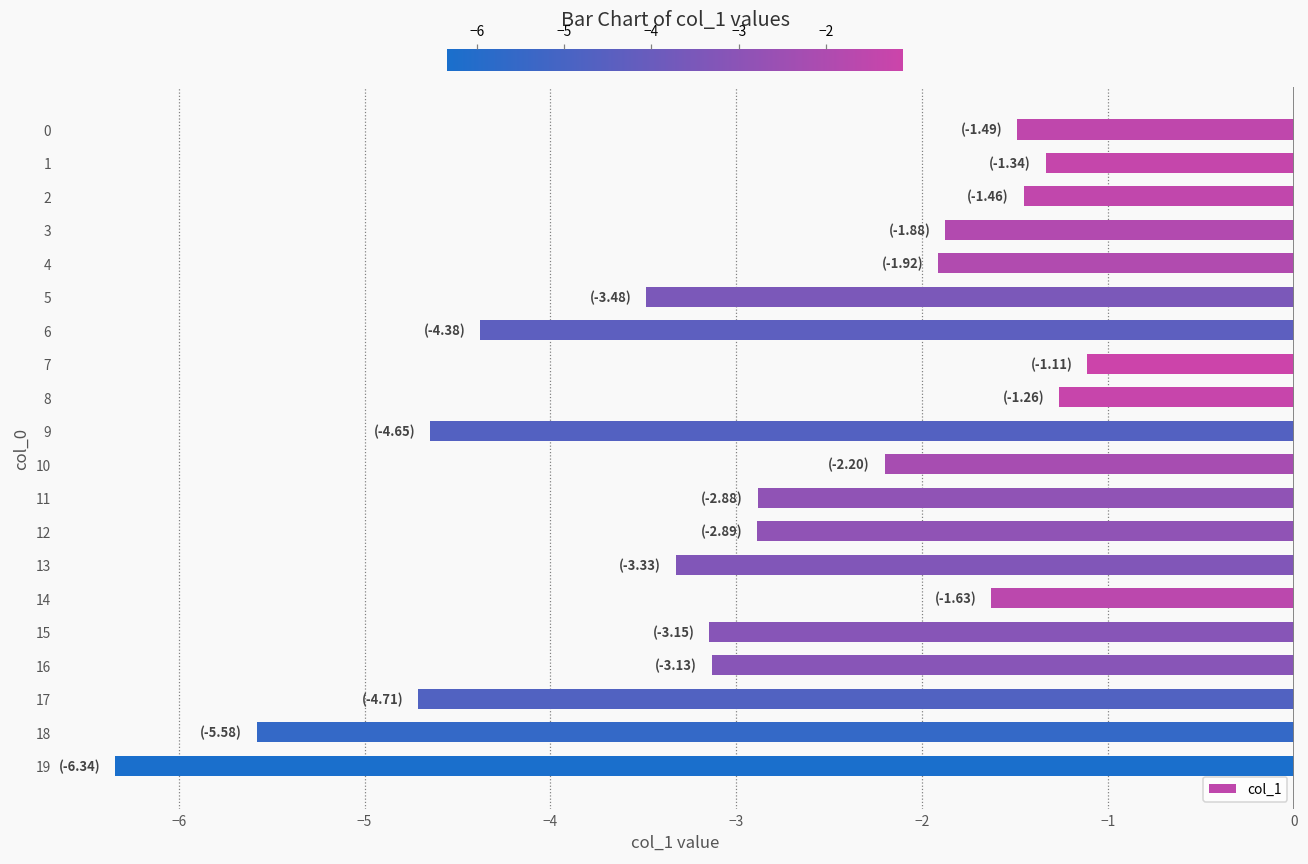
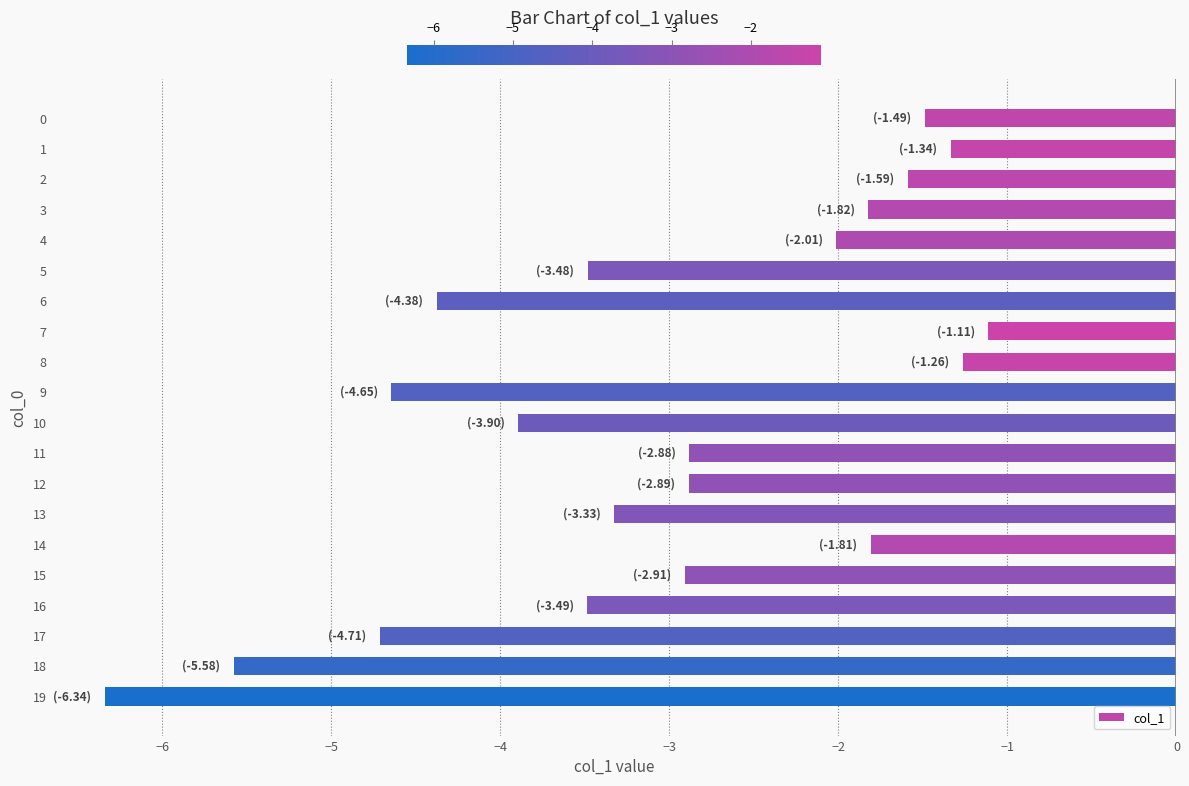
2: (-1.46) -> (-1.59)
3: (-1.88) -> (-1.82)
4: (-1.92) -> (-2.01)
10: (-2.20) -> (-3.90)
14: (-1.63) -> (-1.81)
15: (-3.15) -> (-2.91)
16: (-3.13) -> (-3.49)
